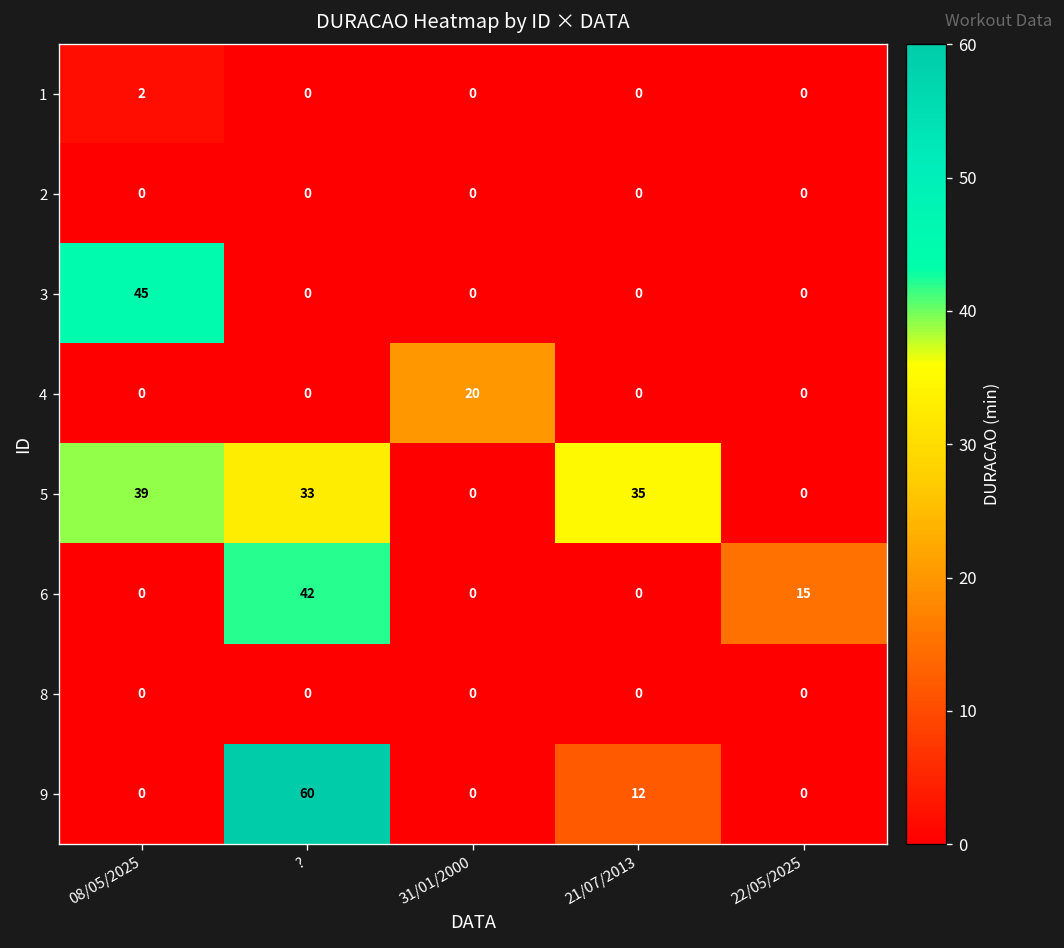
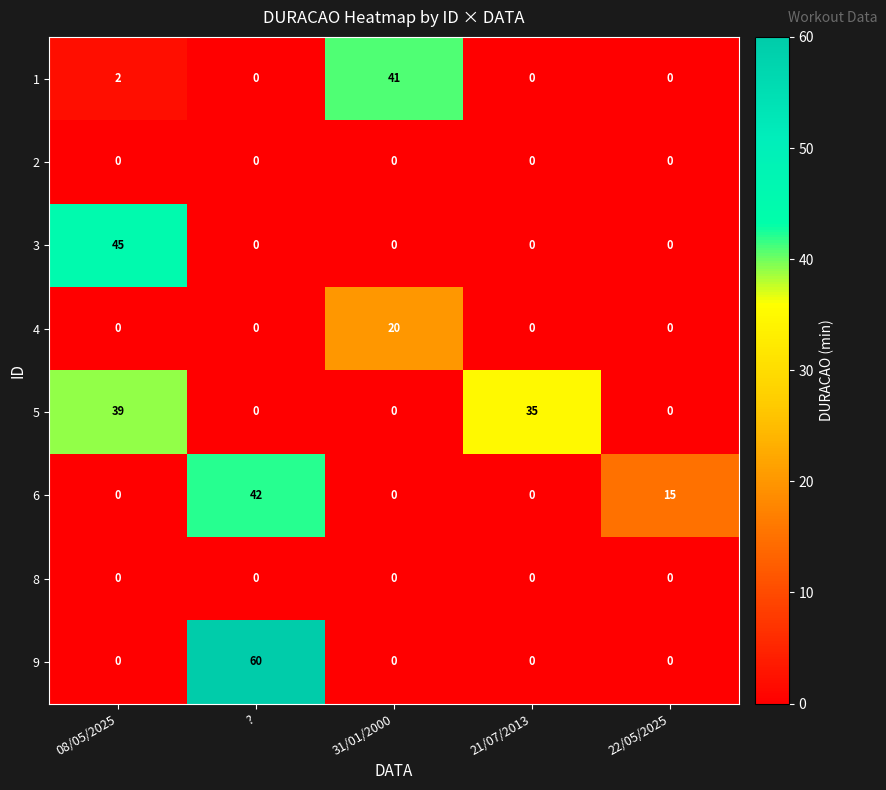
1, 31/01/2000: 0 -> 41
5, ?: 33 -> 0
9, 21/07/2013: 12 -> 0
